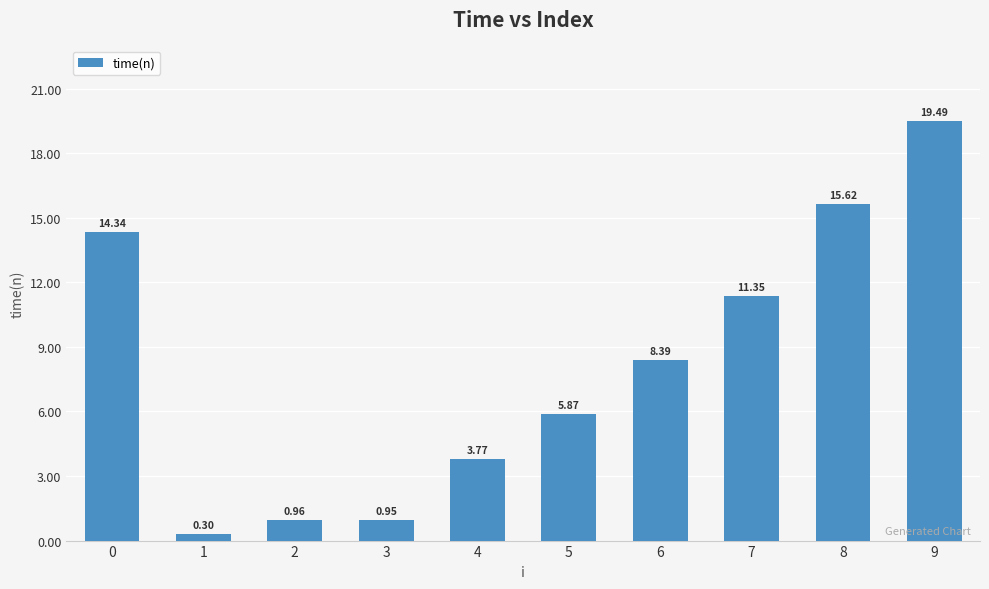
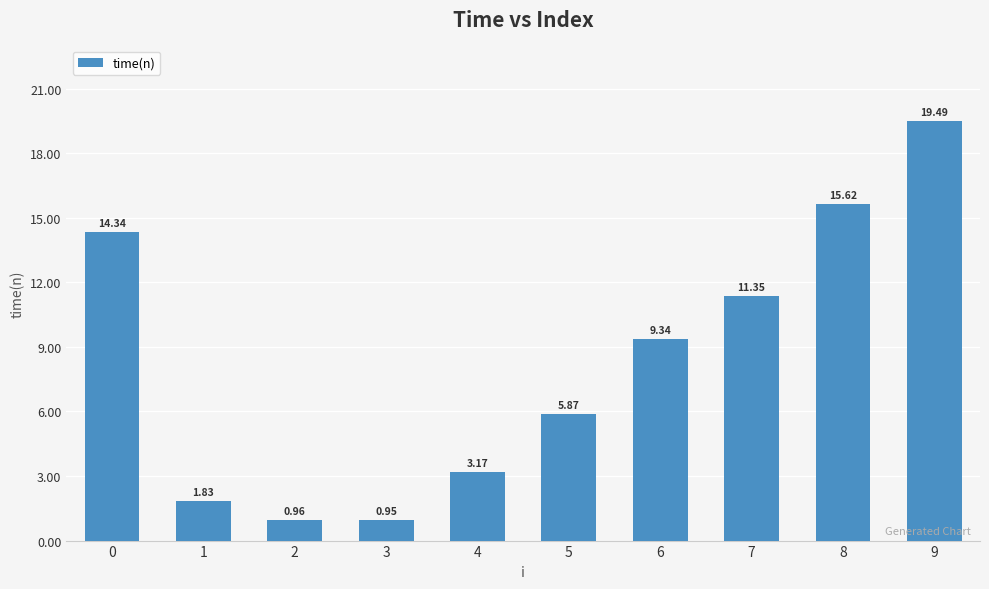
1: 0.30 -> 1.83
4: 3.77 -> 3.17
6: 8.39 -> 9.34
